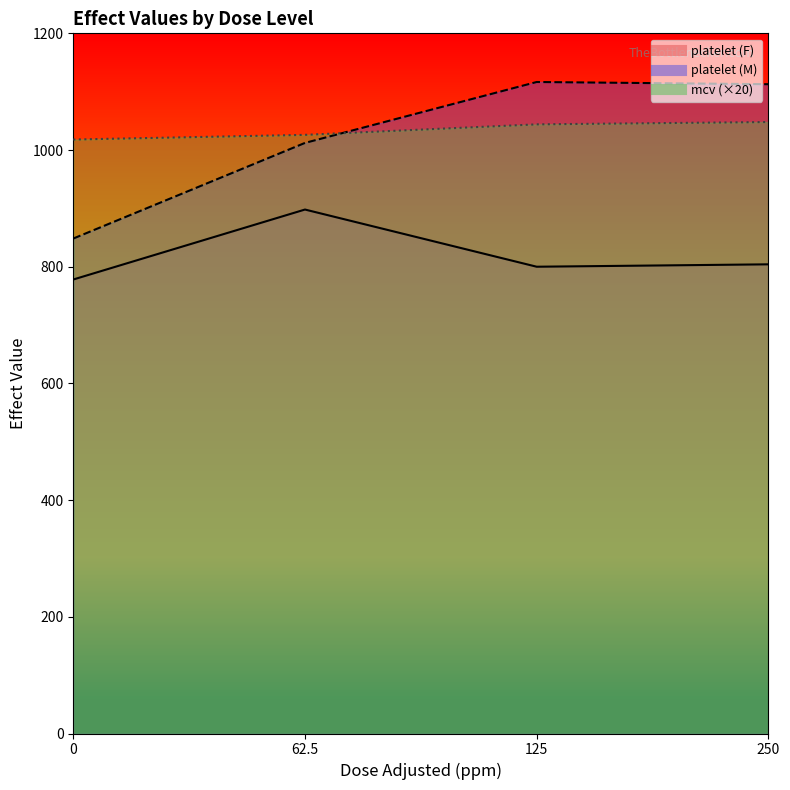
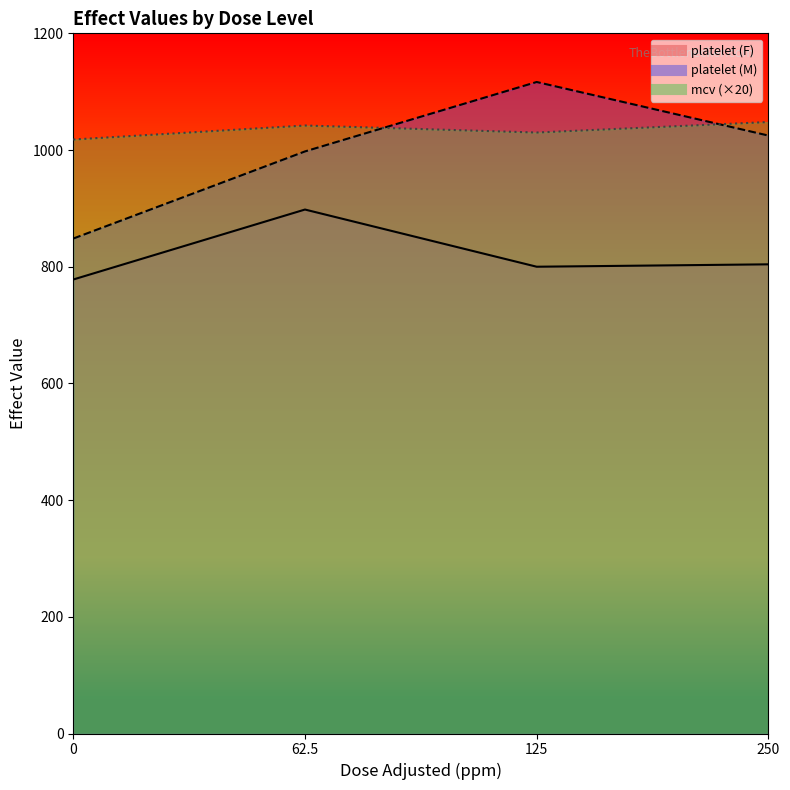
platelet (M), 62.5: 1010 -> 1000
mcv (×20), 62.5: 1030 -> 1040
mcv (×20), 125: 1040 -> 1030
platelet (M), 250: 1110 -> 1020
